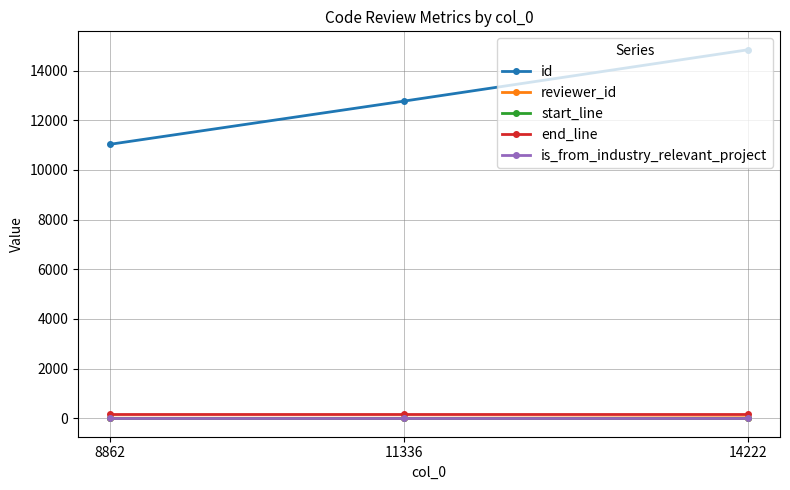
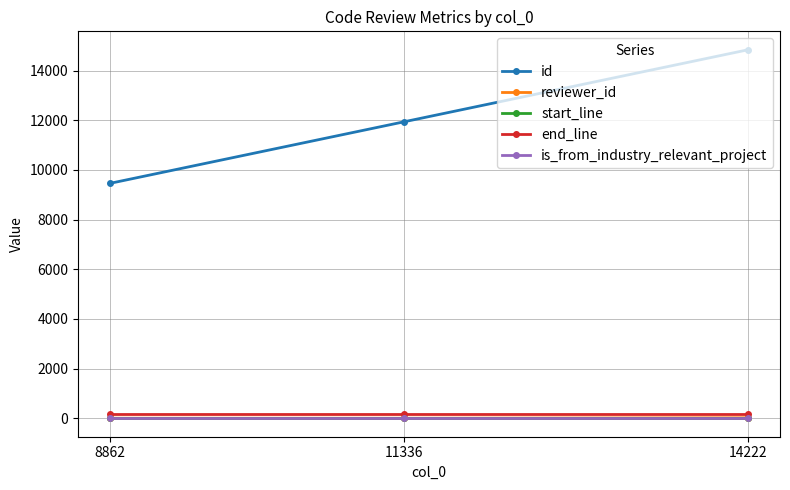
id, 8862: 11000 -> 9500
id, 11336: 12800 -> 11900
